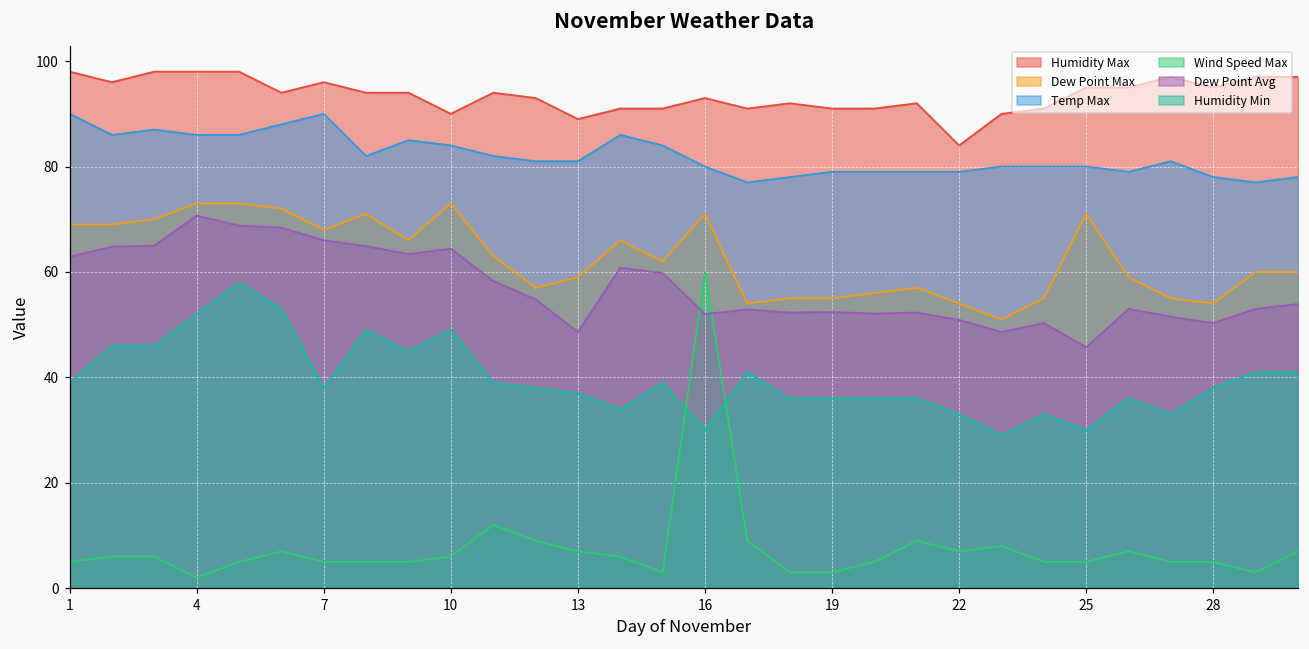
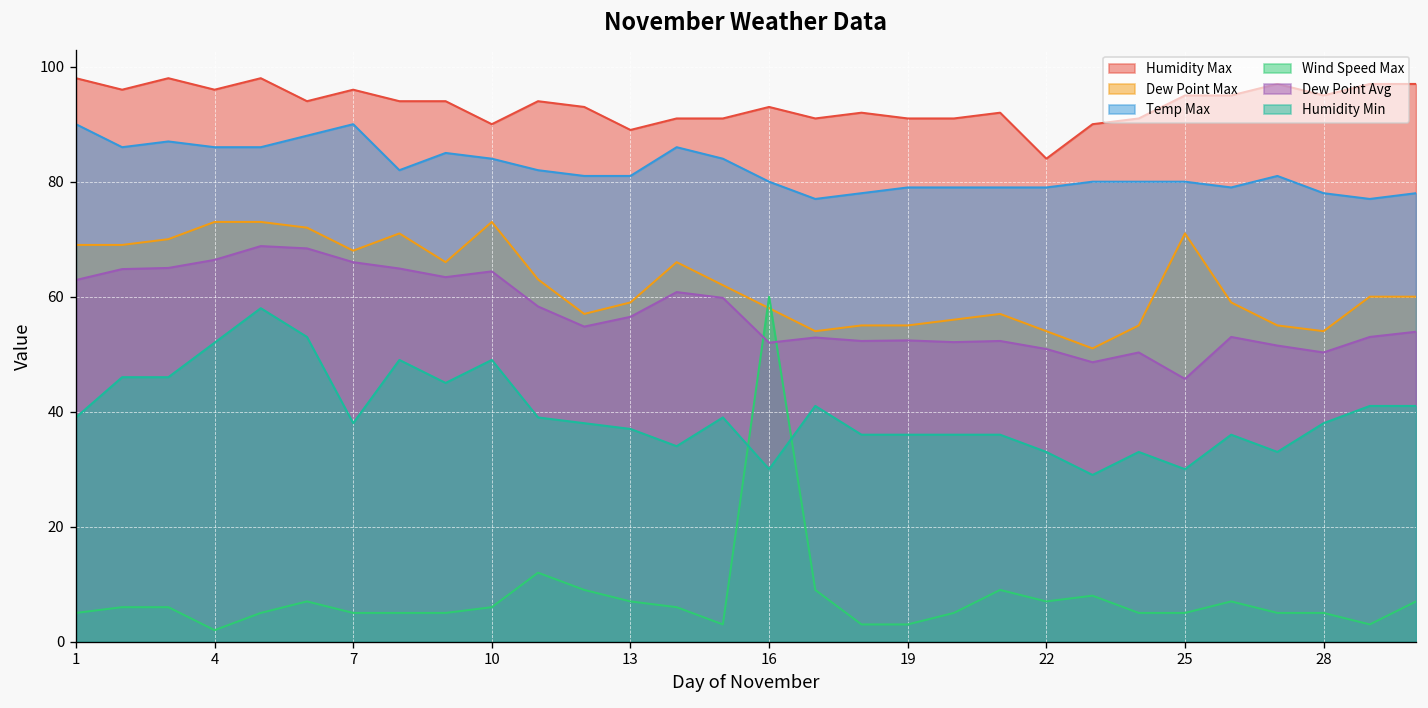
Humidity Max, 4: 98 -> 96
Dew Point Avg, 4: 71 -> 66
Dew Point Avg, 13: 49 -> 57
Dew Point Max, 16: 71 -> 58
